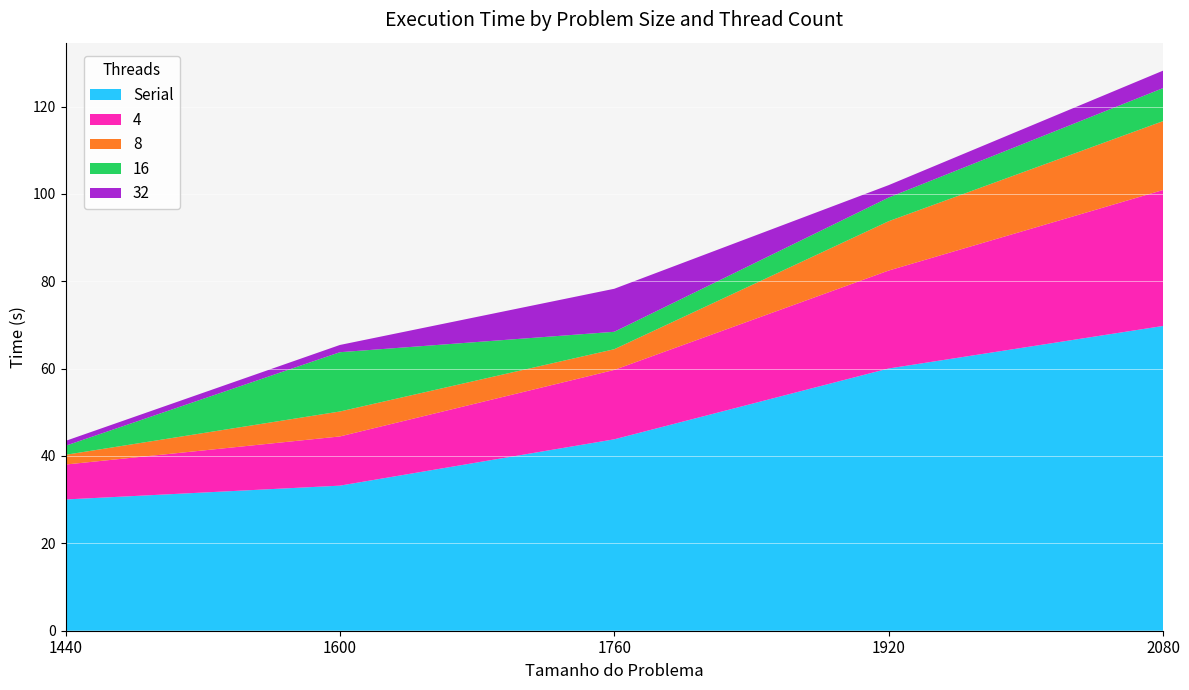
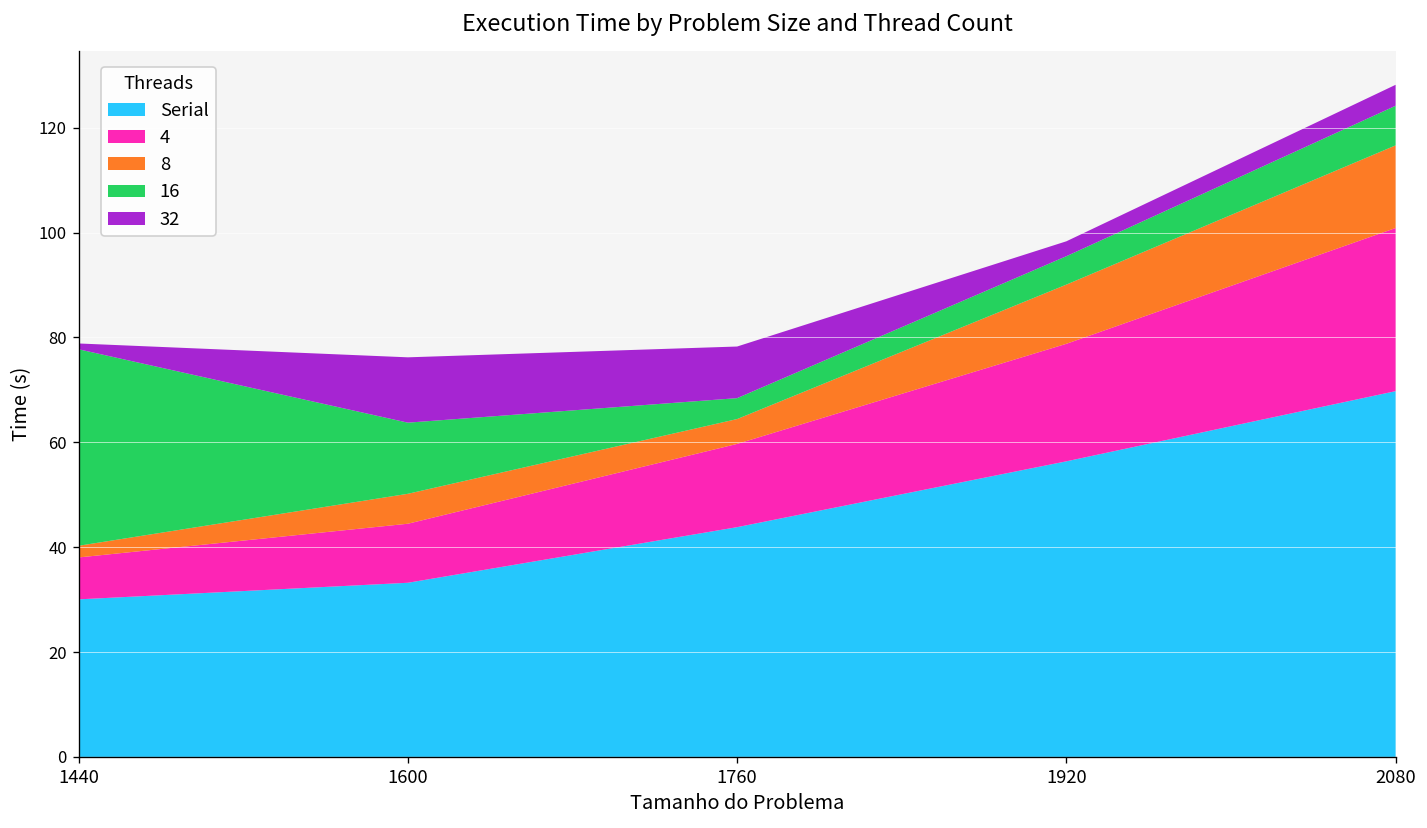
16, 1440: 2 -> 37
32, 1600: 2 -> 12
Serial, 1920: 60 -> 56
